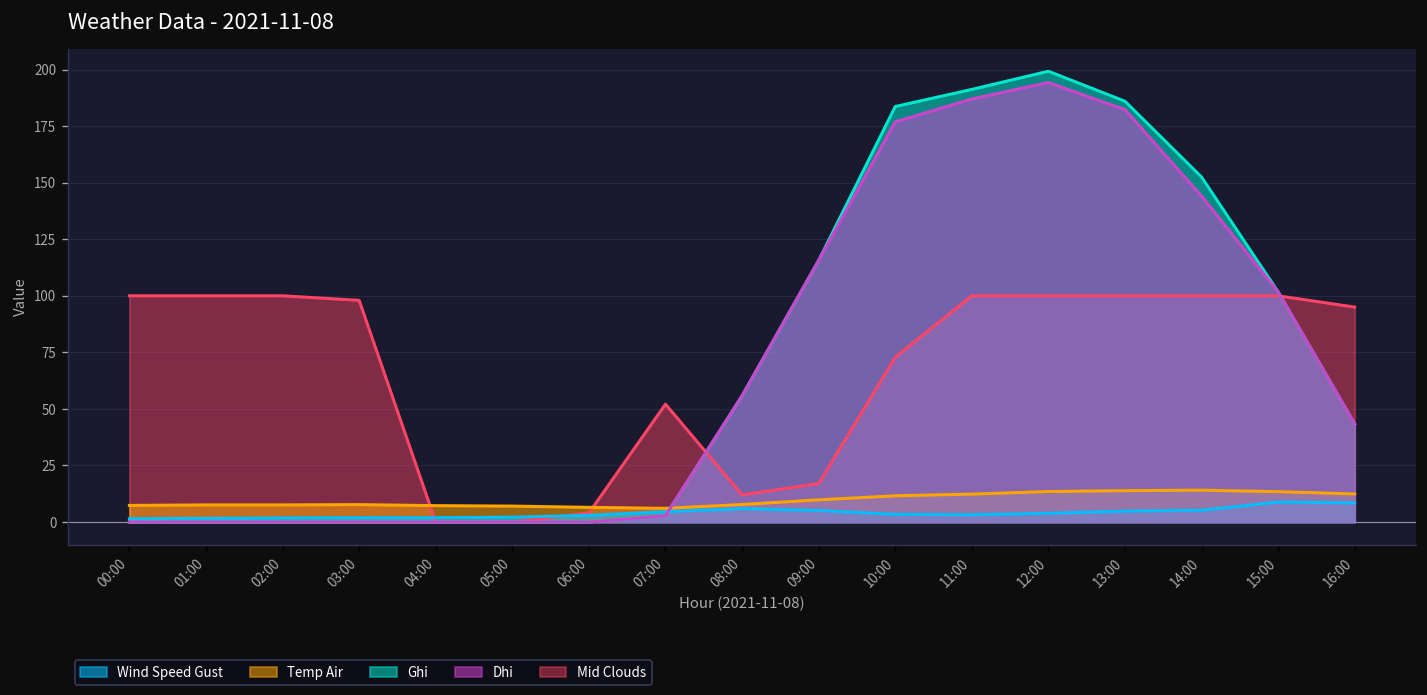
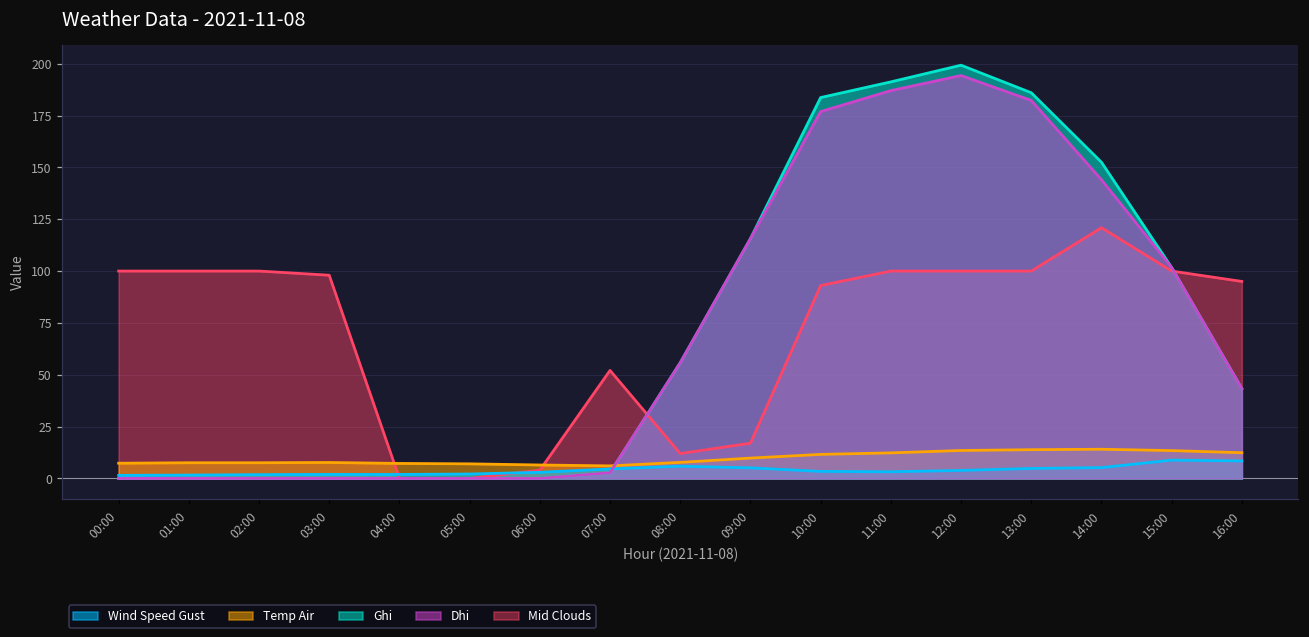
Mid Clouds, 10:00: 73 -> 93
Mid Clouds, 14:00: 100 -> 121
